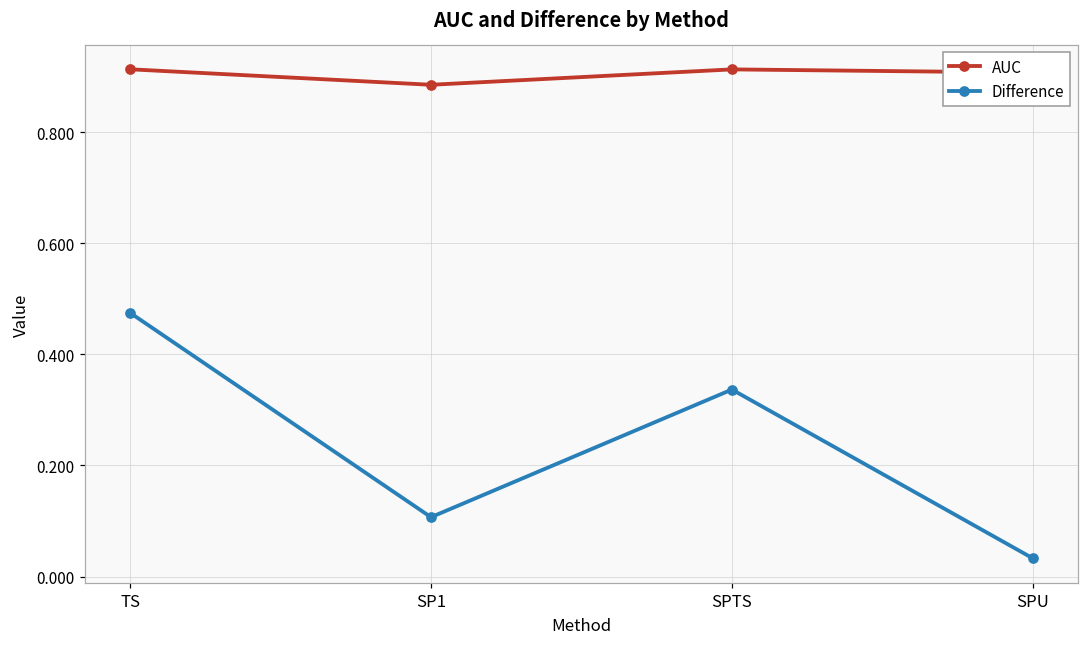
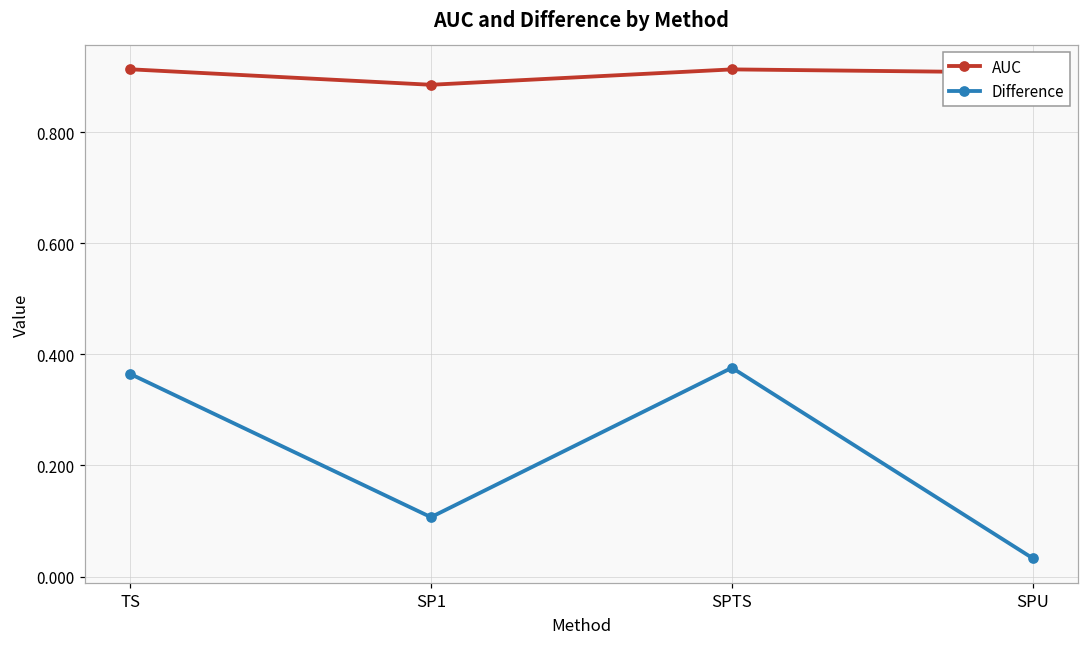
Difference, TS: 0.47 -> 0.36
Difference, SPTS: 0.34 -> 0.38
